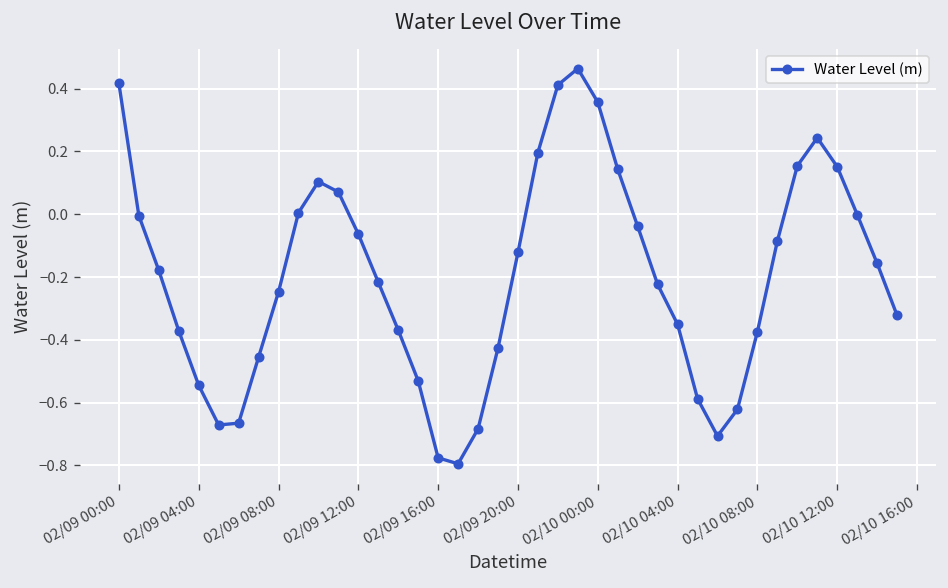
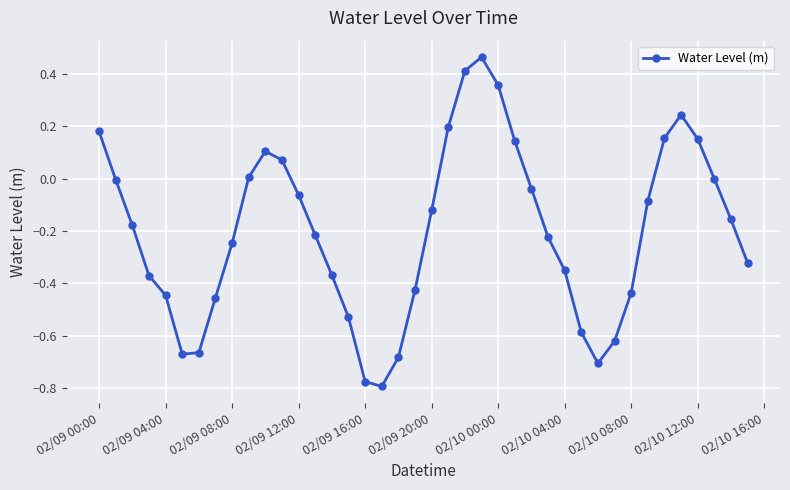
02/09 00:00: 0.42 -> 0.18
02/09 04:00: -0.54 -> -0.45
02/10 08:00: -0.37 -> -0.44
